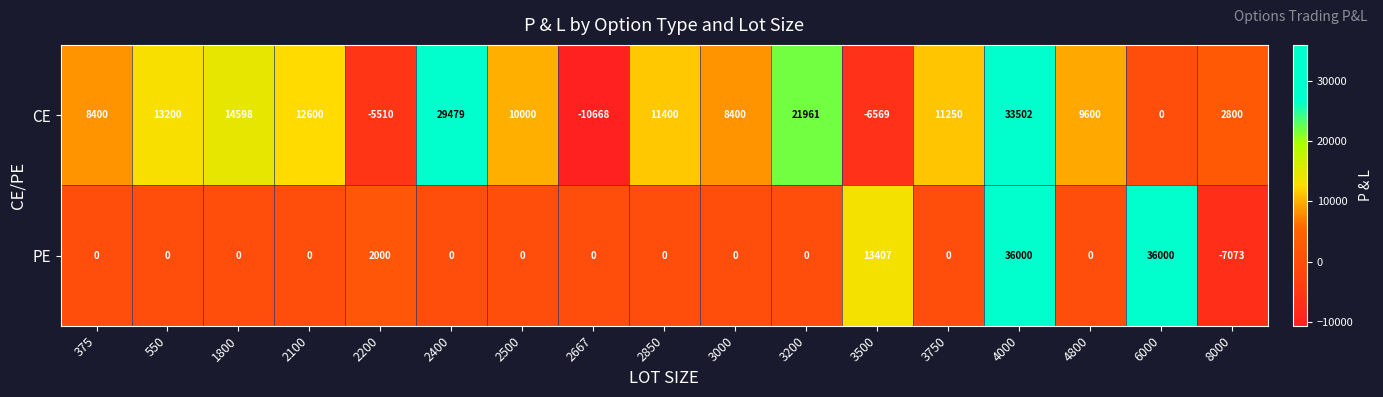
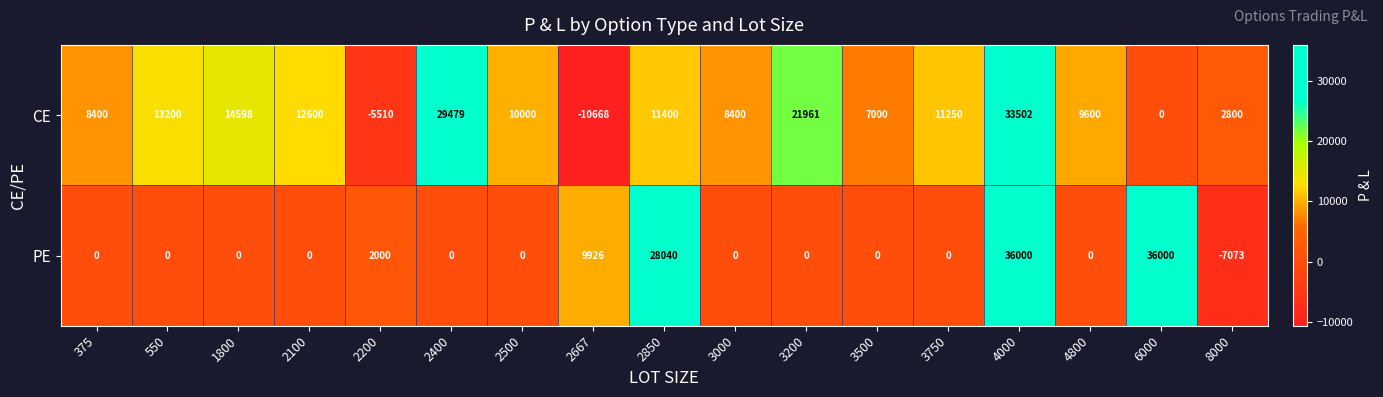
CE, 3500: -6569 -> 7000
PE, 2667: 0 -> 9926
PE, 2850: 0 -> 28040
PE, 3500: 13407 -> 0
